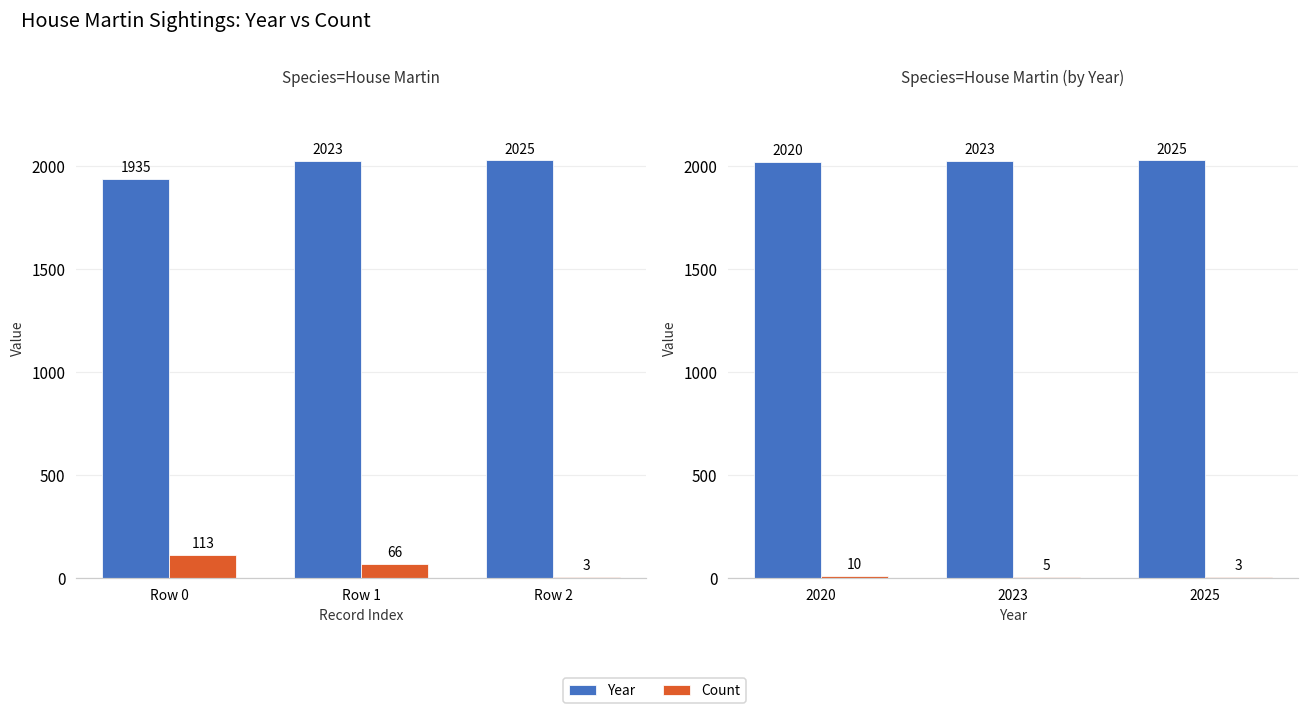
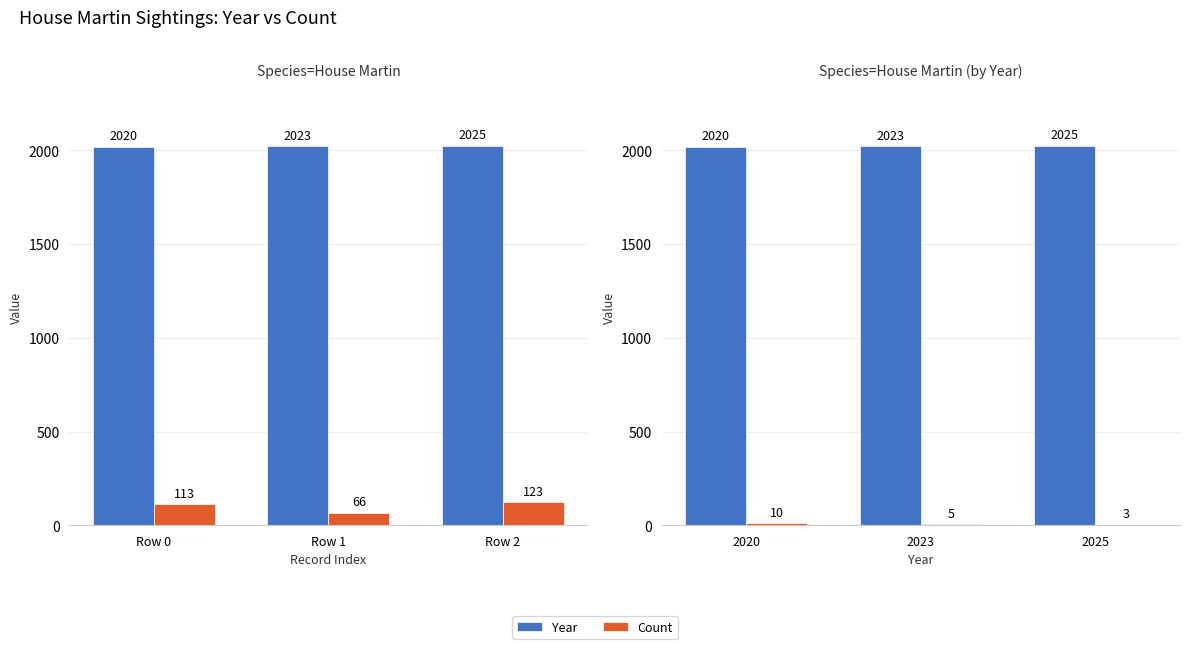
Species=House Martin, Year, Row 0: 1935 -> 2020
Species=House Martin, Count, Row 2: 3 -> 123
